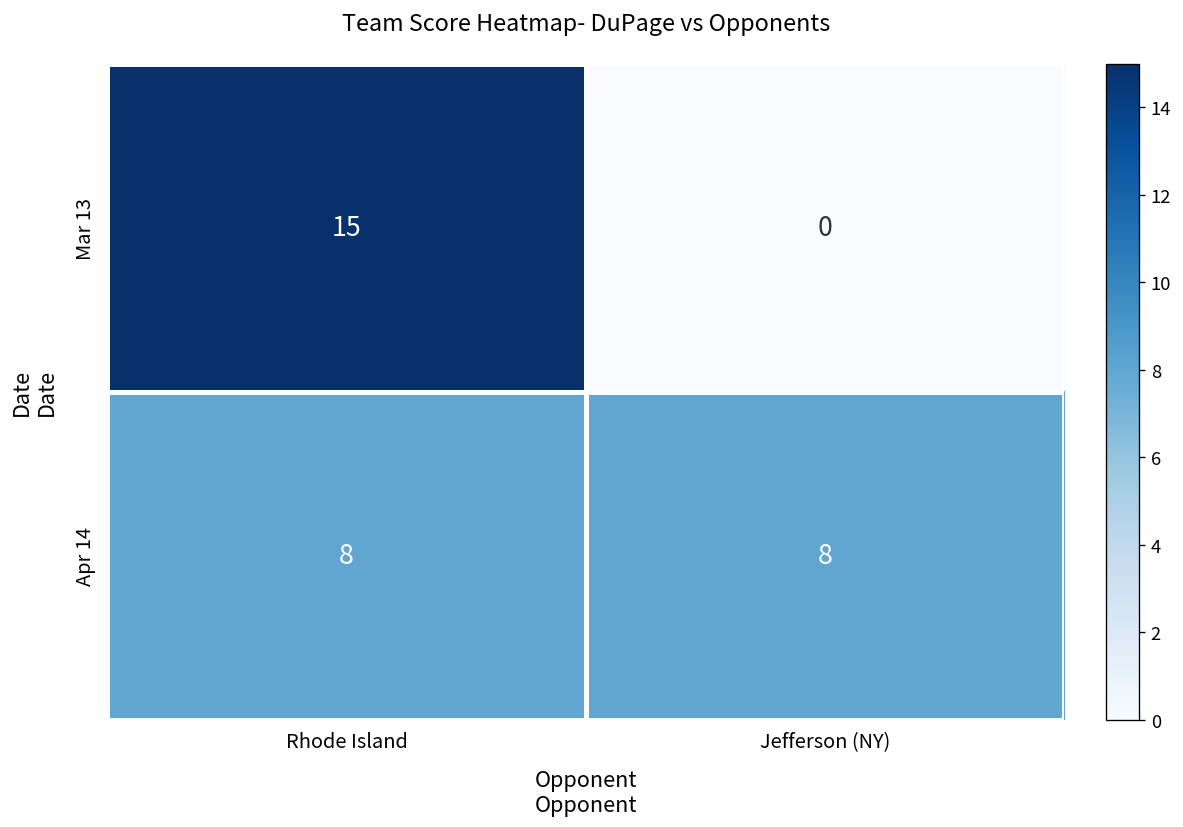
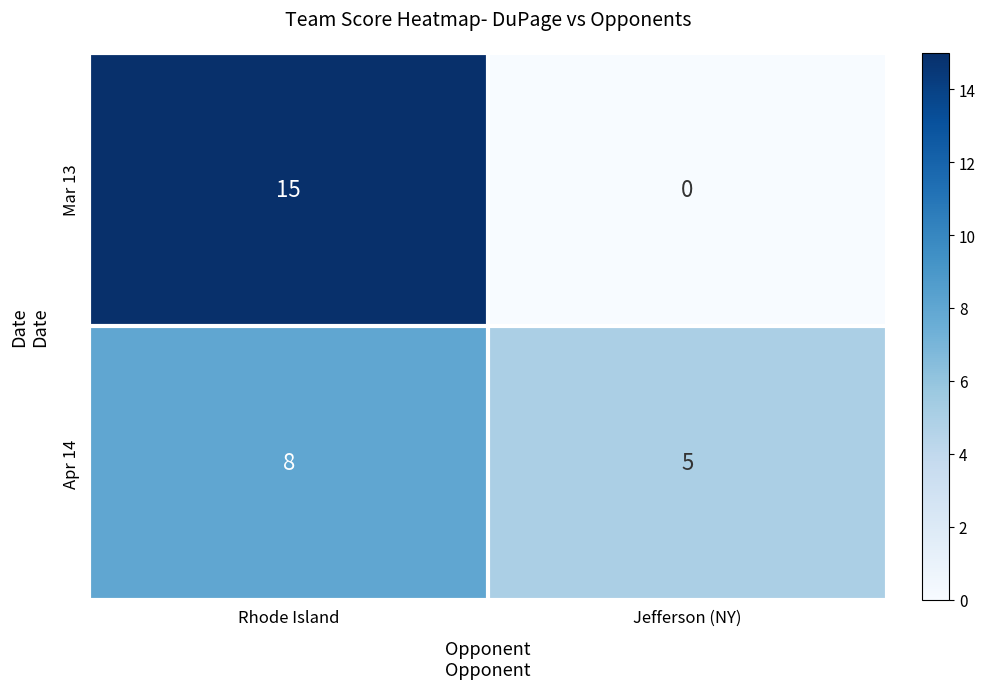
Apr 14, Jefferson (NY): 8 -> 5
